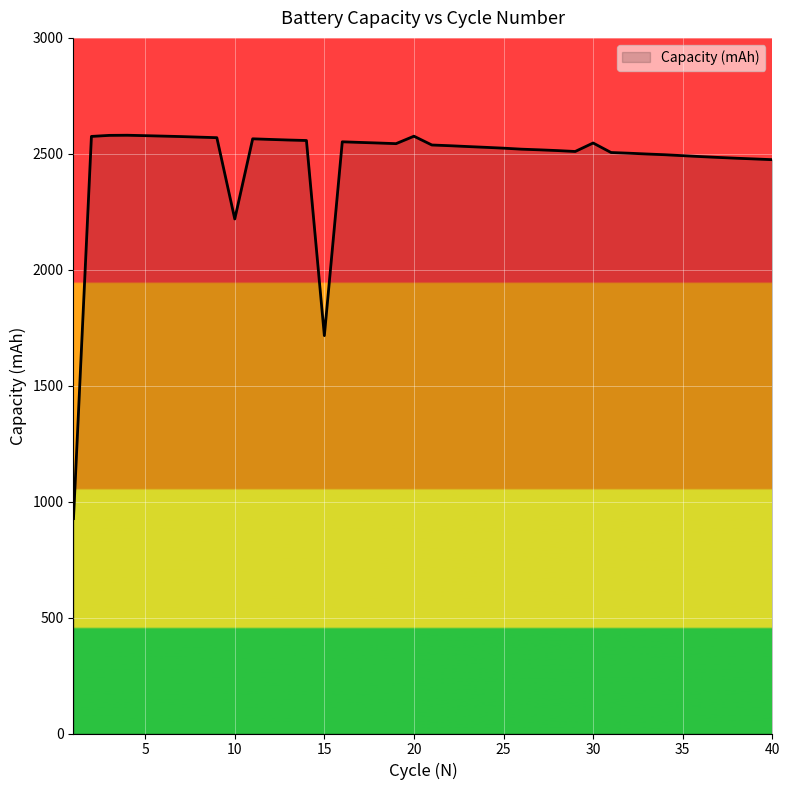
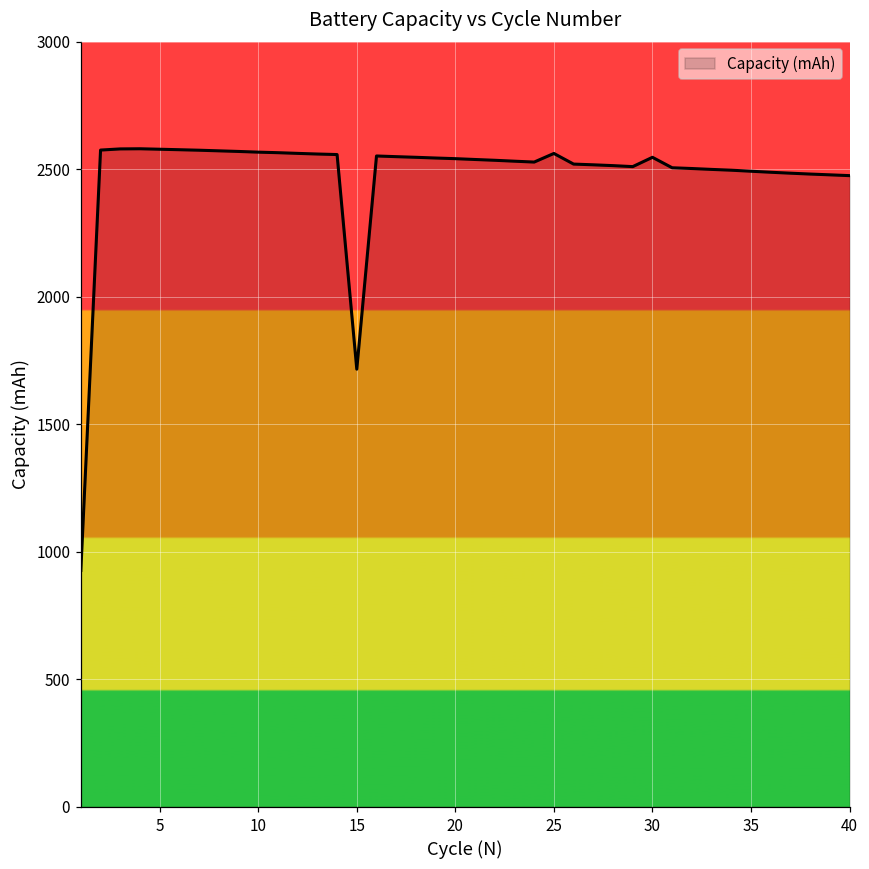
10: 2220 -> 2570
20: 2580 -> 2540
25: 2520 -> 2560
